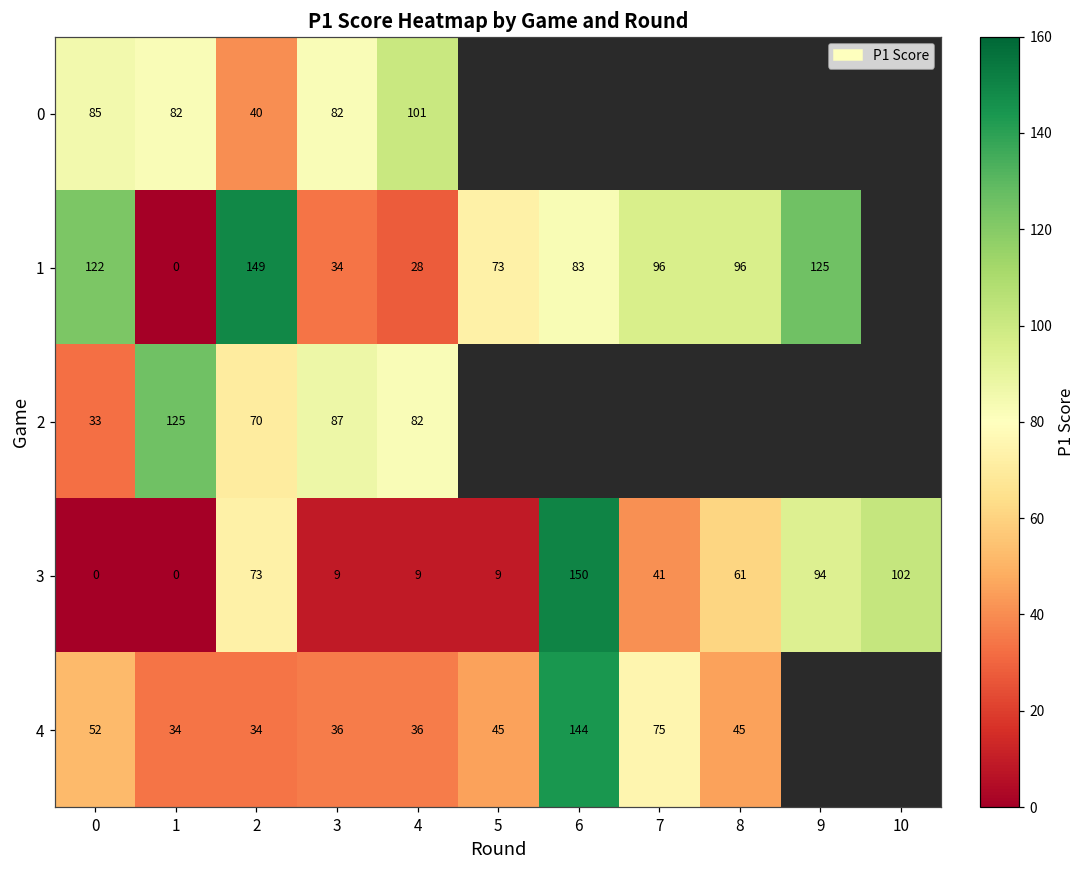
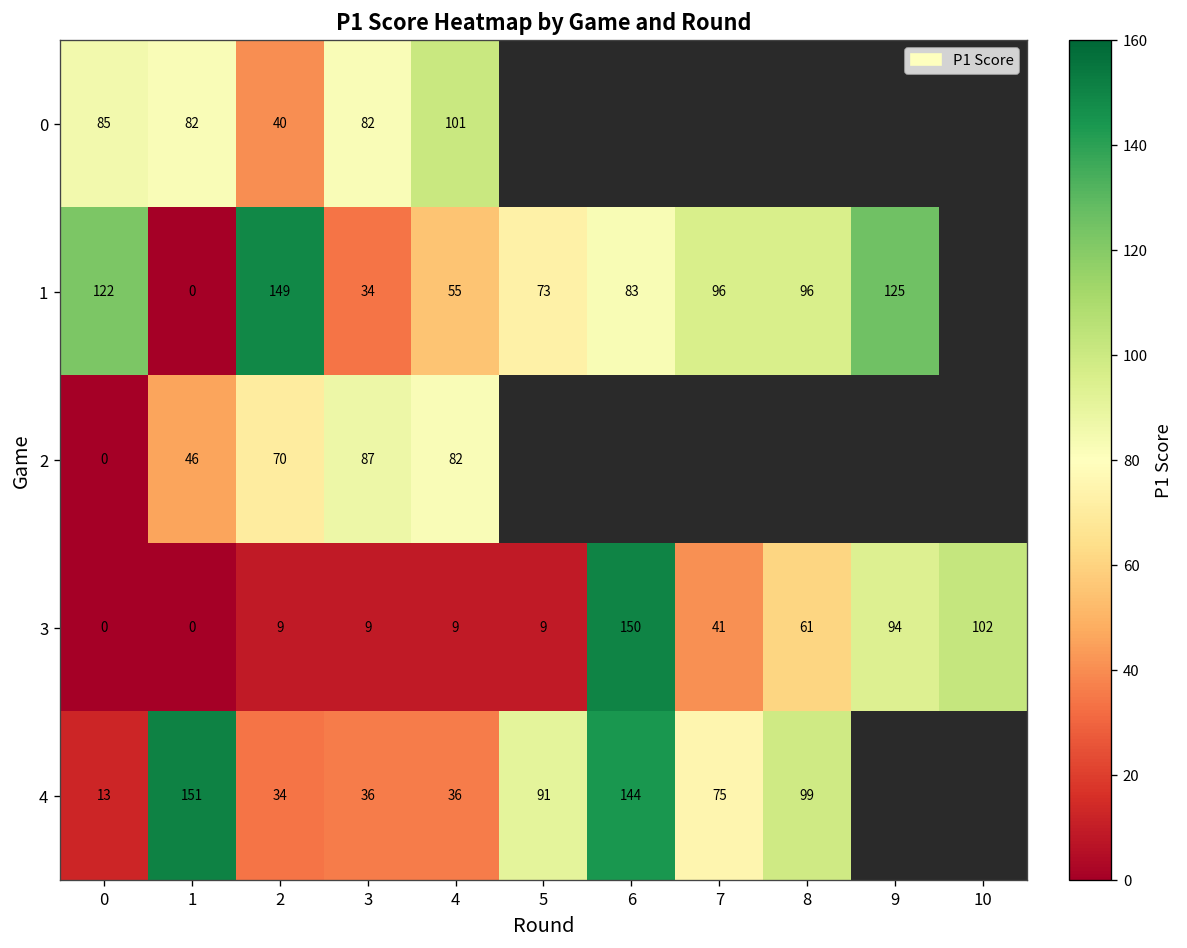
1, 4: 28 -> 55
2, 0: 33 -> 0
2, 1: 125 -> 46
3, 2: 73 -> 9
4, 0: 52 -> 13
4, 1: 34 -> 151
4, 5: 45 -> 91
4, 8: 45 -> 99
